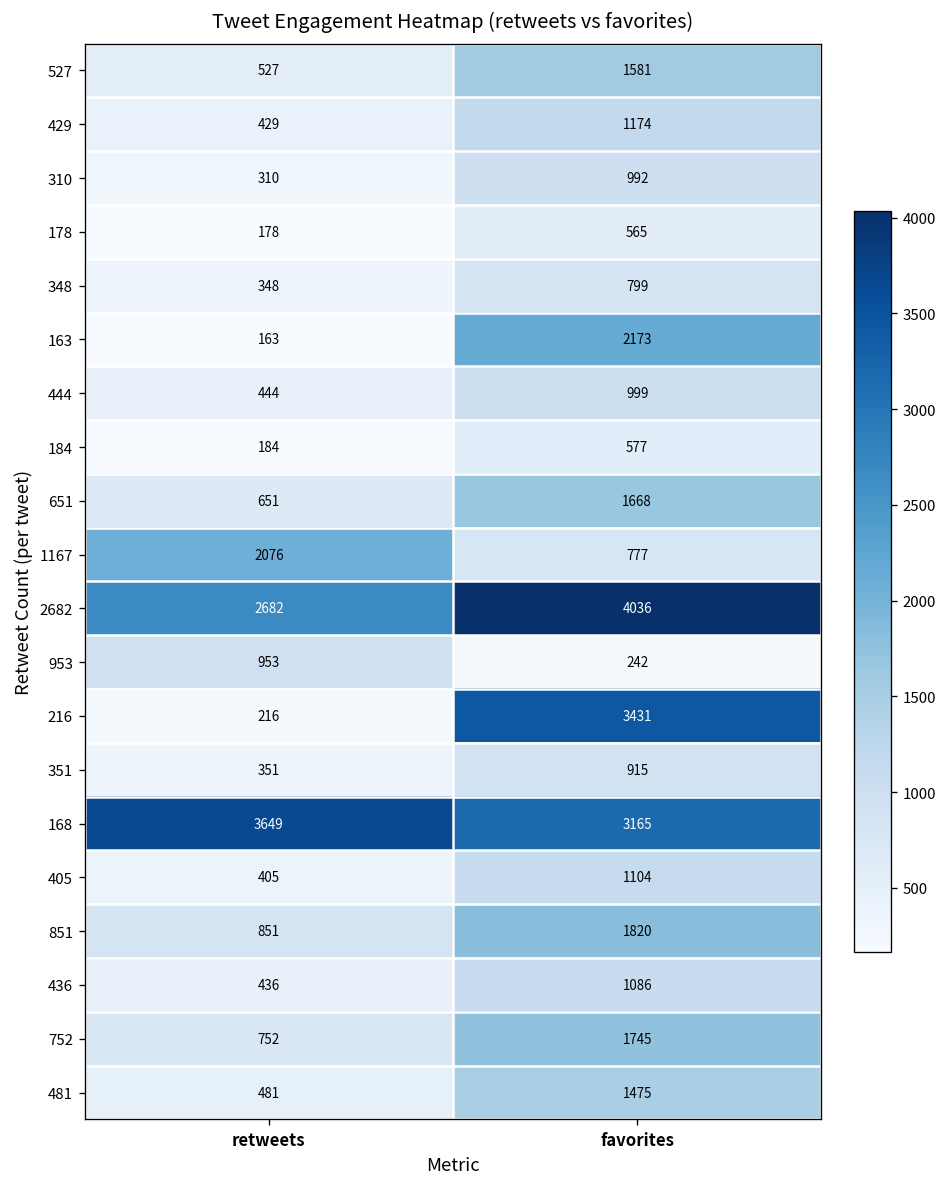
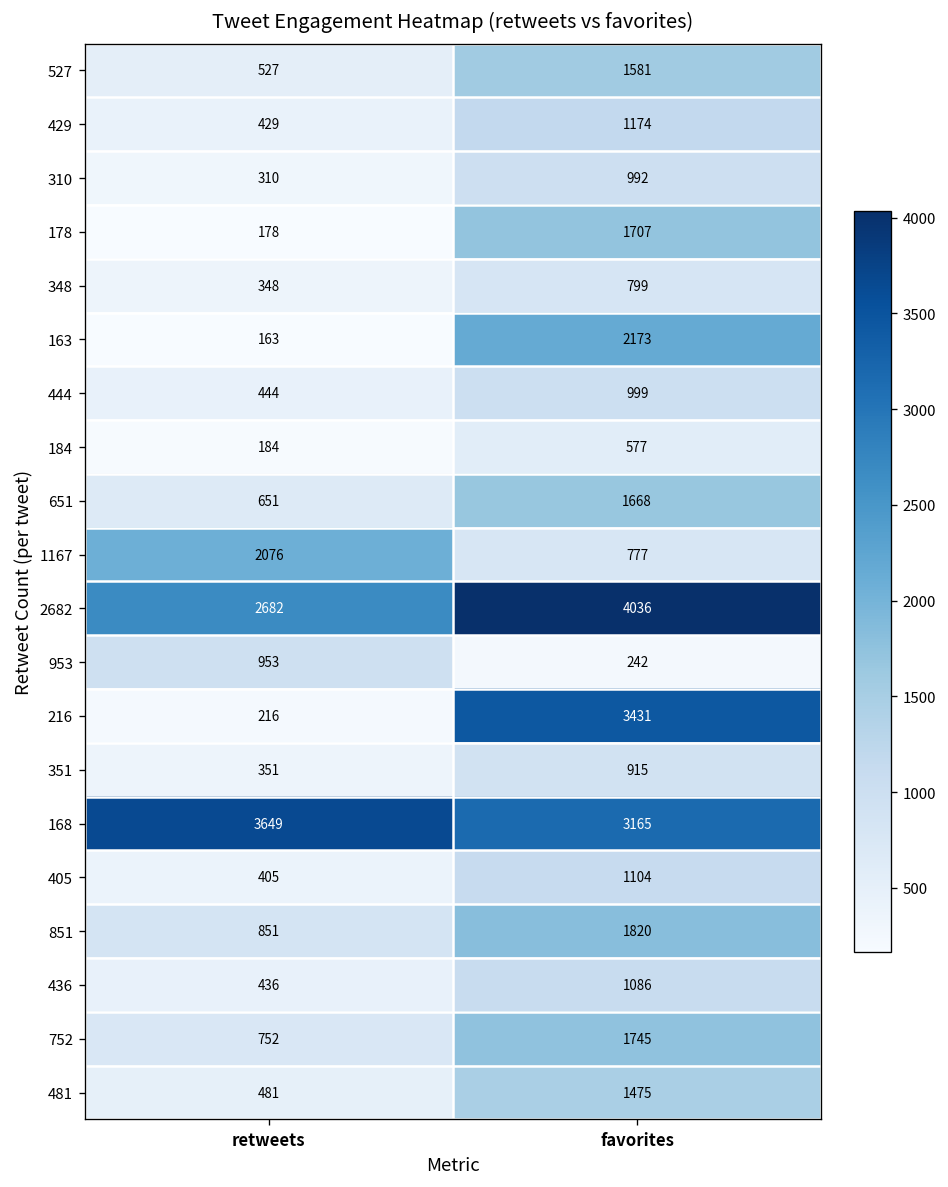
178, favorites: 565 -> 1707
